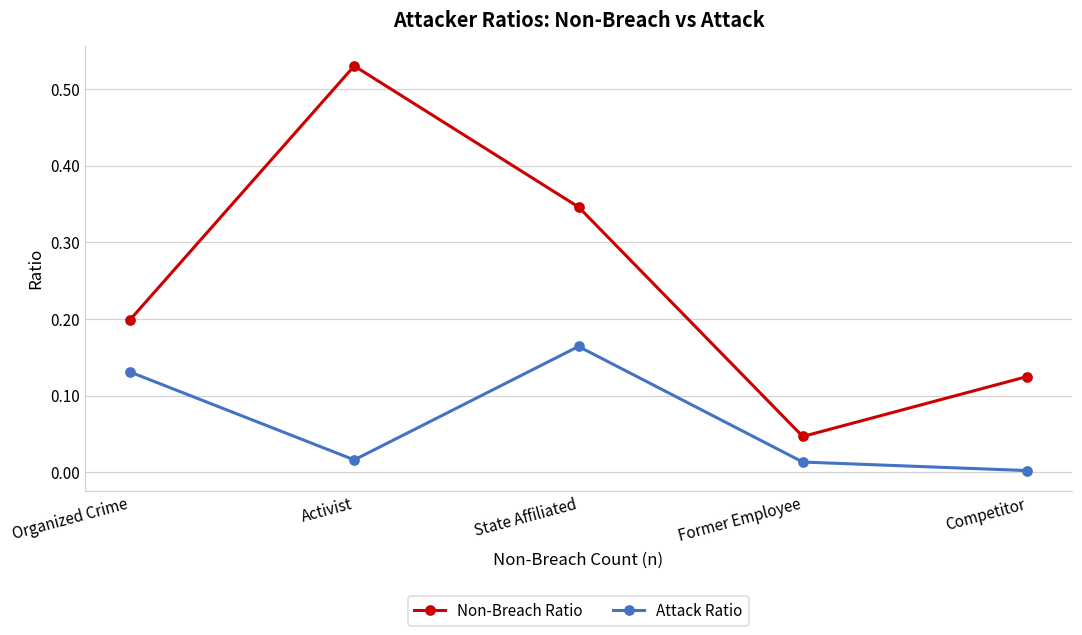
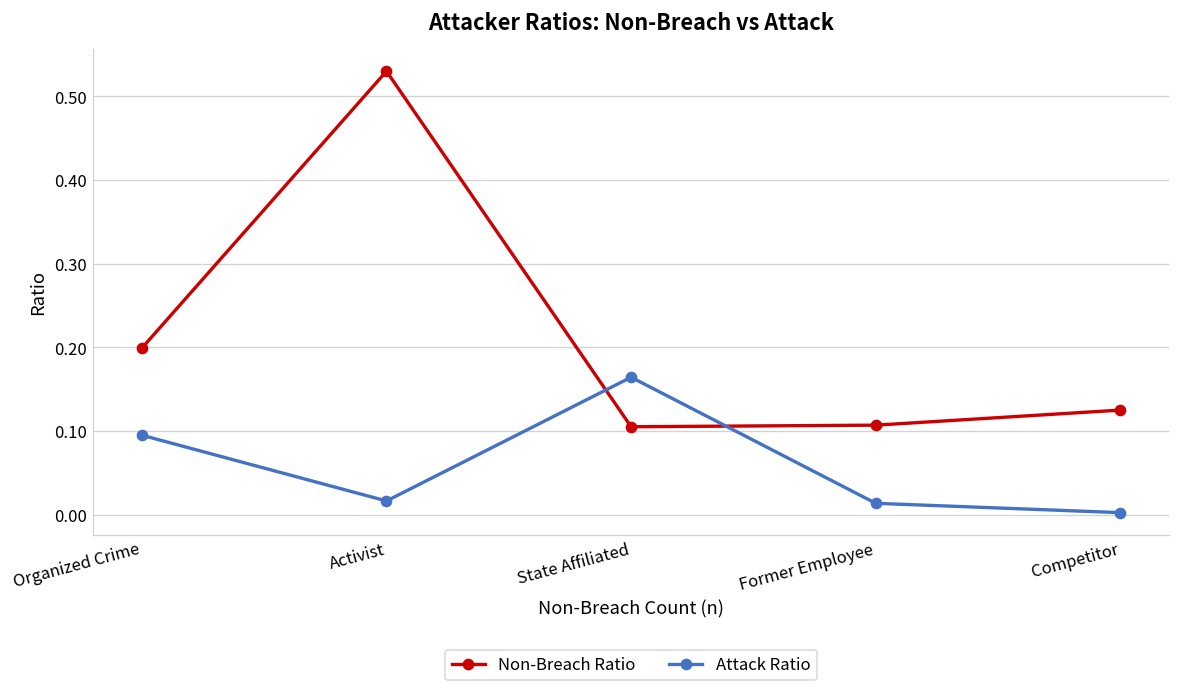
Attack Ratio, Organized Crime: 0.13 -> 0.10
Non-Breach Ratio, State Affiliated: 0.35 -> 0.11
Non-Breach Ratio, Former Employee: 0.05 -> 0.11
